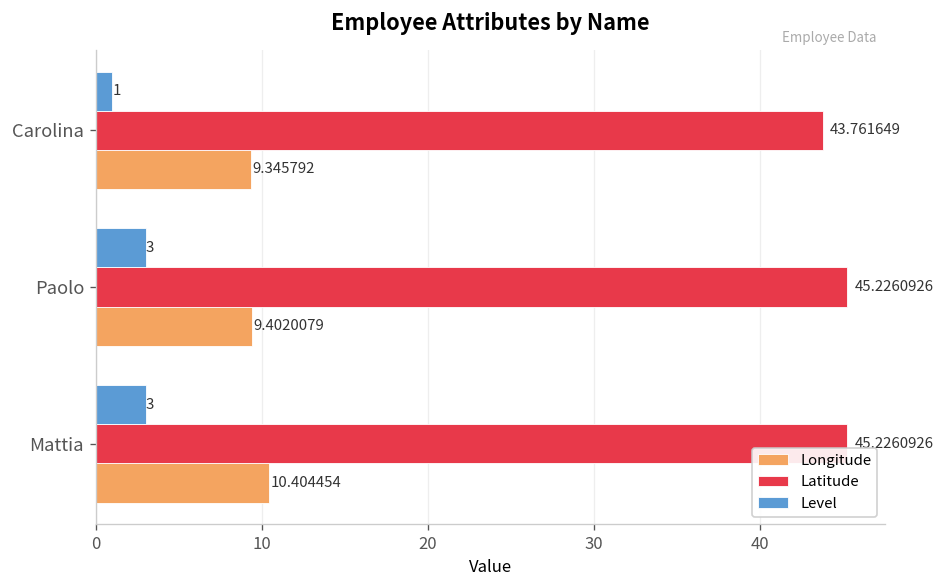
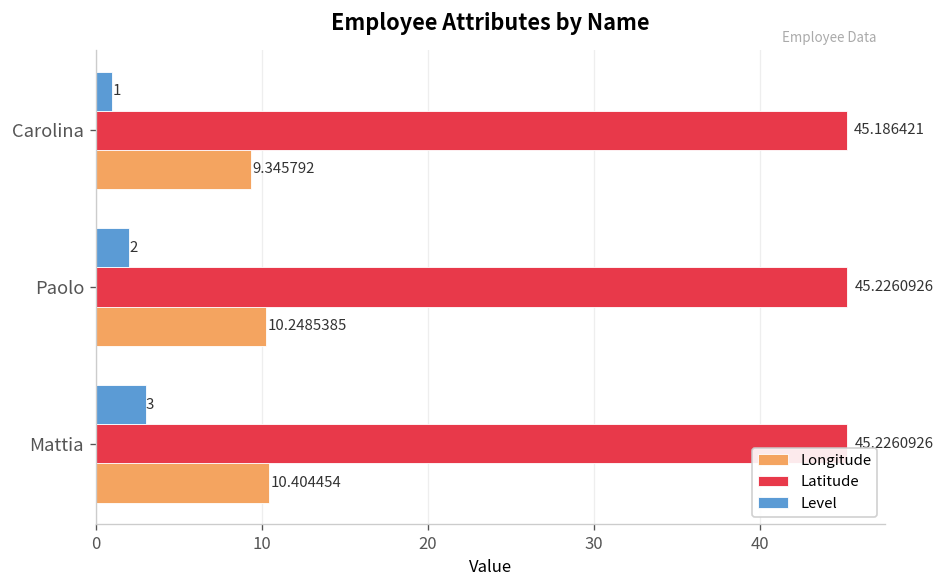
Latitude, Carolina: 43.761649 -> 45.186421
Level, Paolo: 3 -> 2
Longitude, Paolo: 9.4020079 -> 10.2485385
